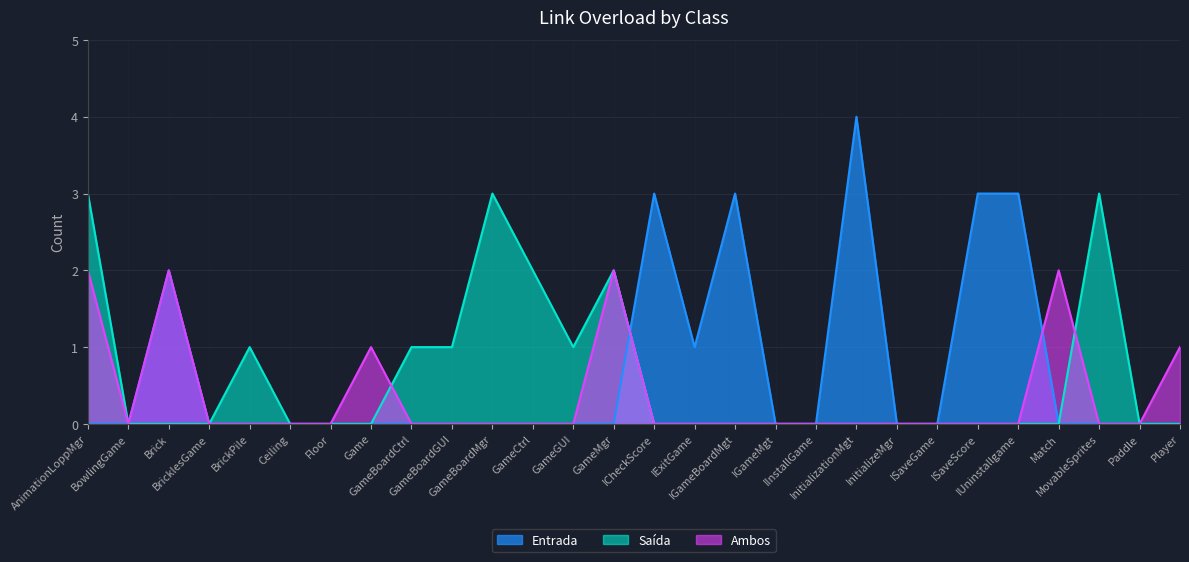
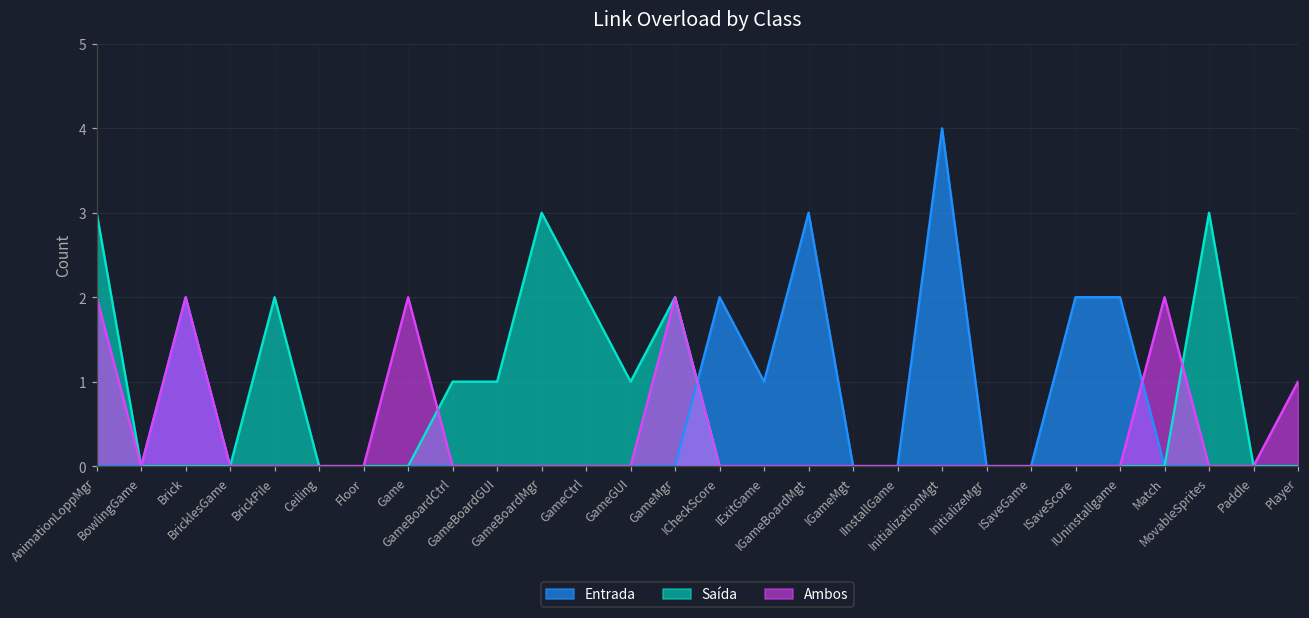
Saída, BrickPile: 1 -> 2
Ambos, Game: 1 -> 2
Entrada, ICheckScore: 3 -> 2
Entrada, ISaveScore: 3 -> 2
Entrada, IUninstallgame: 3 -> 2
